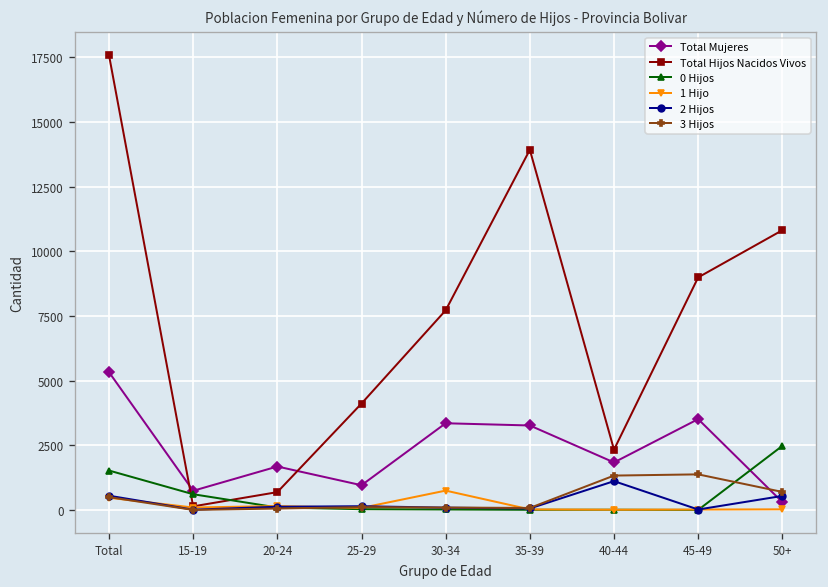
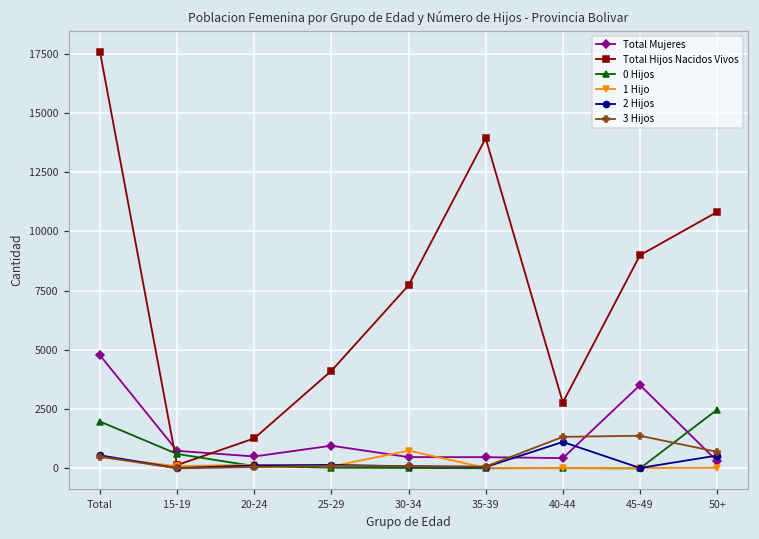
Total Mujeres, Total: 5300 -> 4800
0 Hijos, Total: 1500 -> 2000
Total Mujeres, 20-24: 1700 -> 500
Total Hijos Nacidos Vivos, 20-24: 700 -> 1300
Total Mujeres, 30-34: 3400 -> 500
Total Mujeres, 35-39: 3300 -> 500
Total Mujeres, 40-44: 1800 -> 400
Total Hijos Nacidos Vivos, 40-44: 2300 -> 2800
